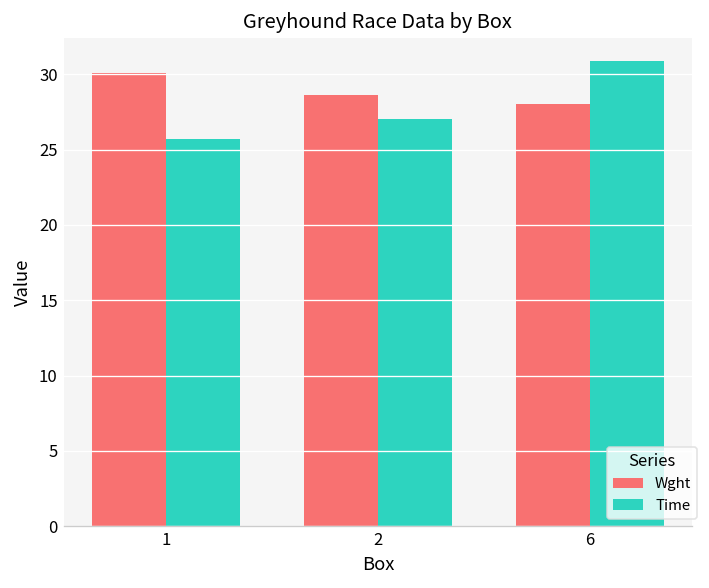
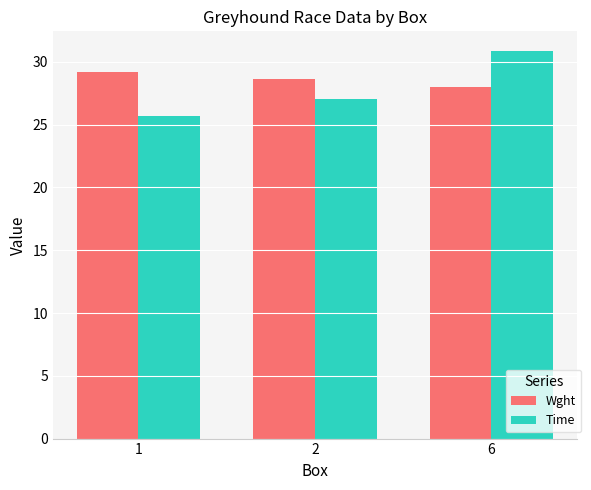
Wght, 1: 30.1 -> 29.2
